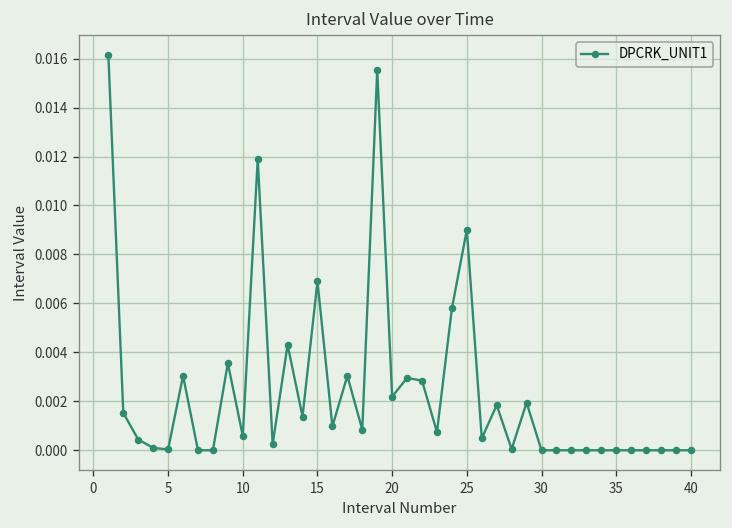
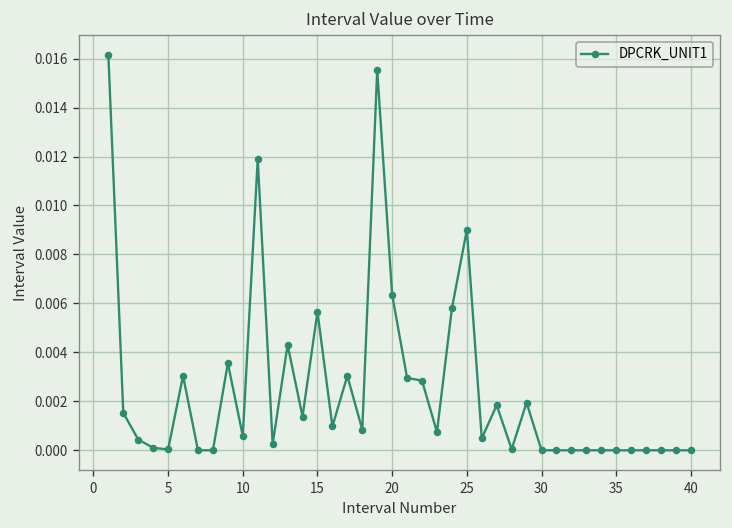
15: 0.0069 -> 0.0057
20: 0.0022 -> 0.0064
